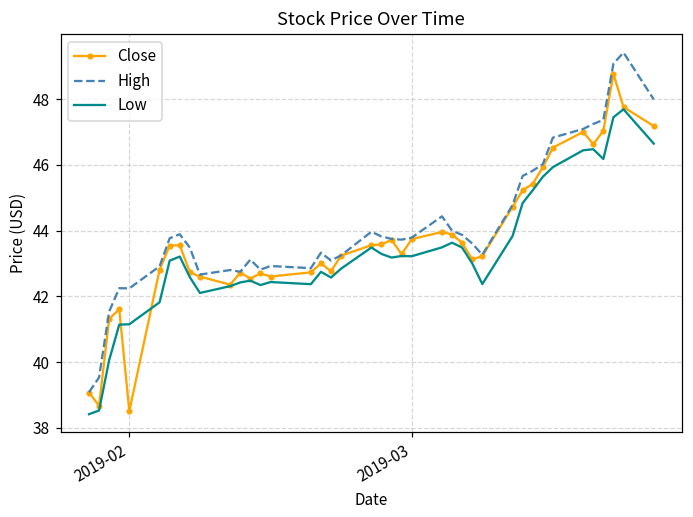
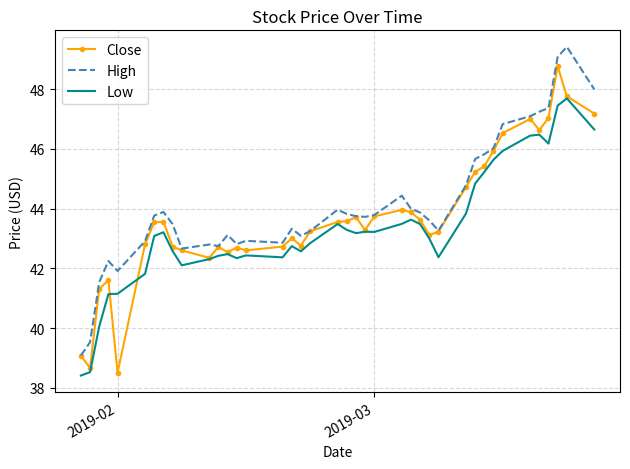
High, 2019-02: 42.2 -> 41.9
